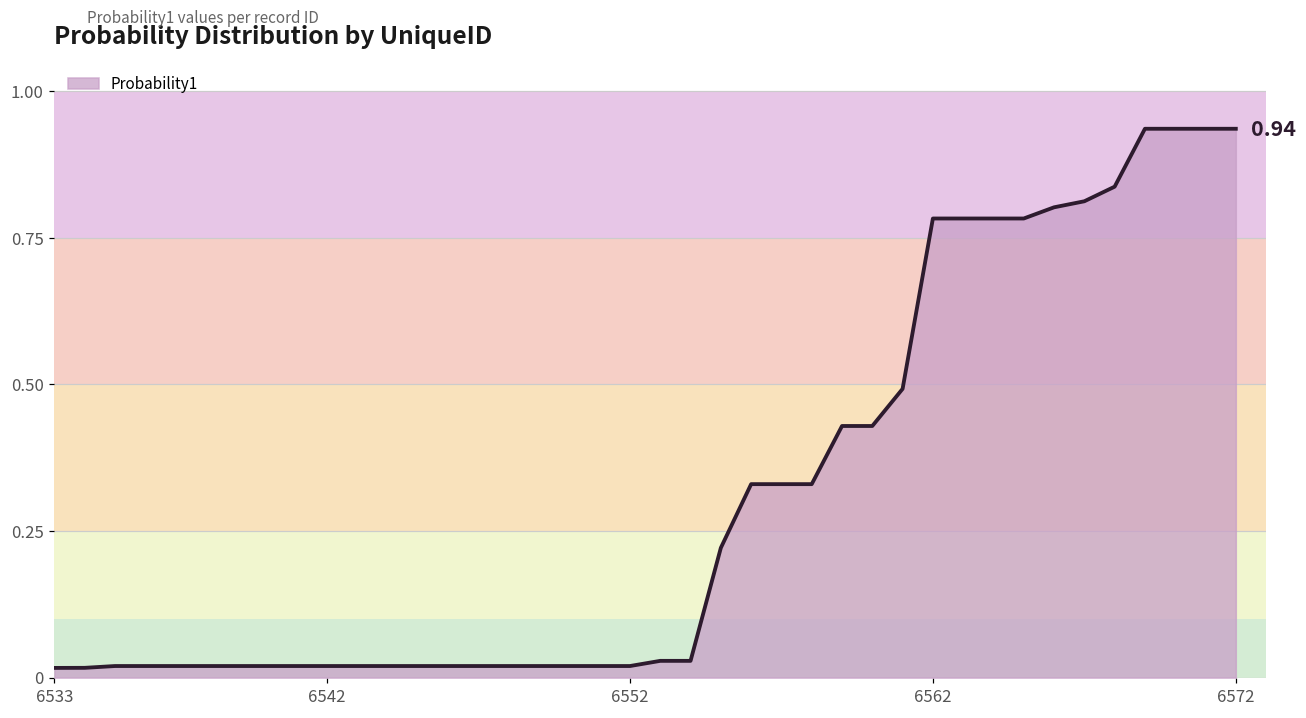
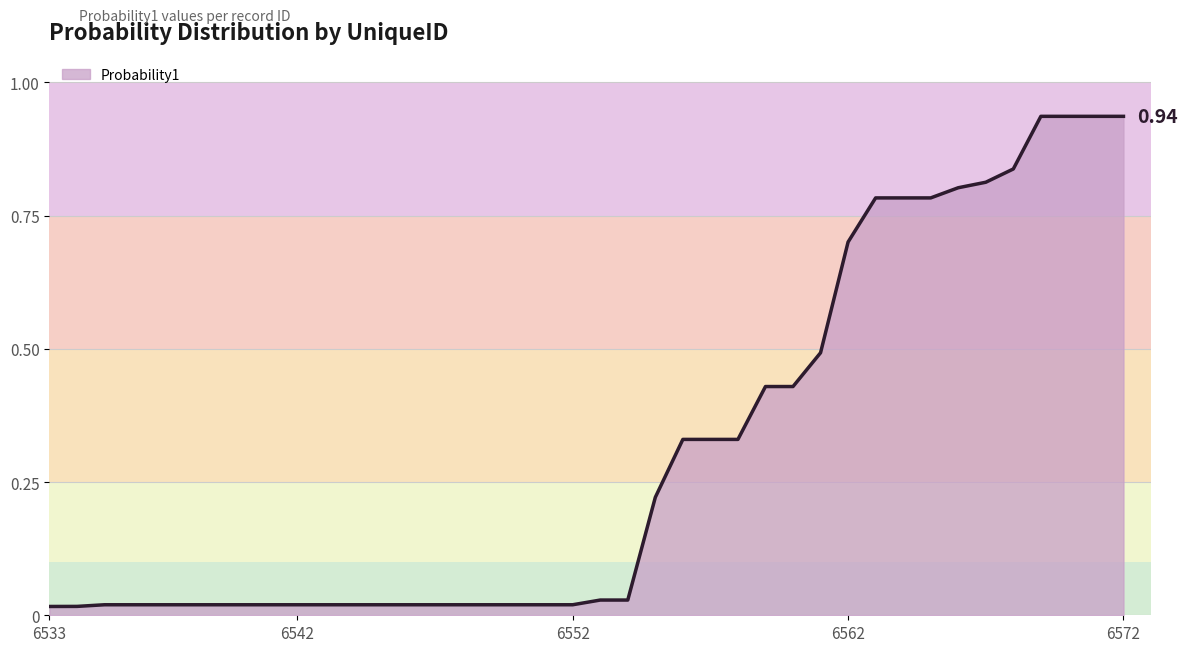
6562: 0.78 -> 0.70
